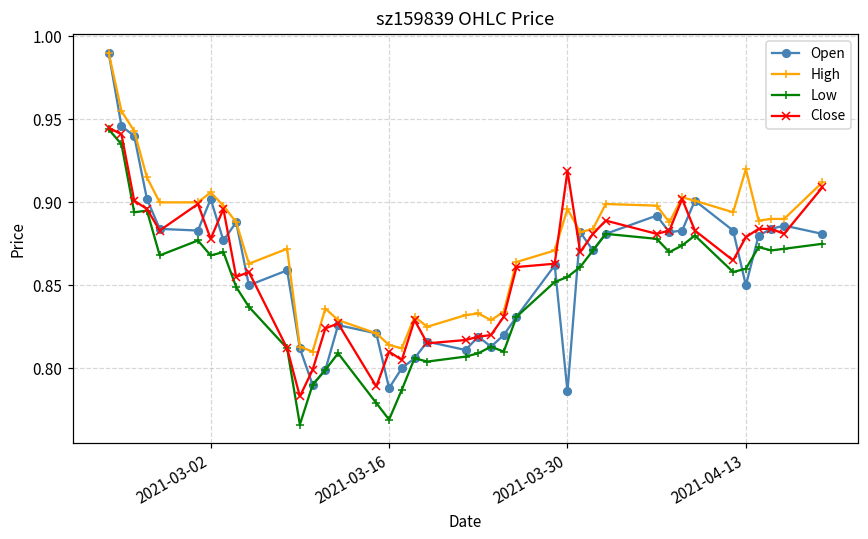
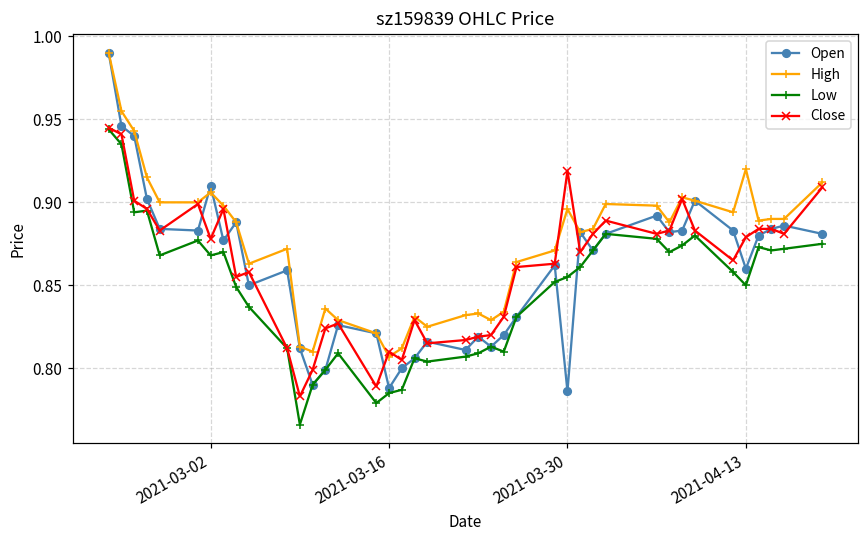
Open, 2021-03-02: 0.902 -> 0.910
High, 2021-03-16: 0.814 -> 0.807
Low, 2021-03-16: 0.769 -> 0.785
Open, 2021-04-13: 0.85 -> 0.86
Low, 2021-04-13: 0.86 -> 0.85
